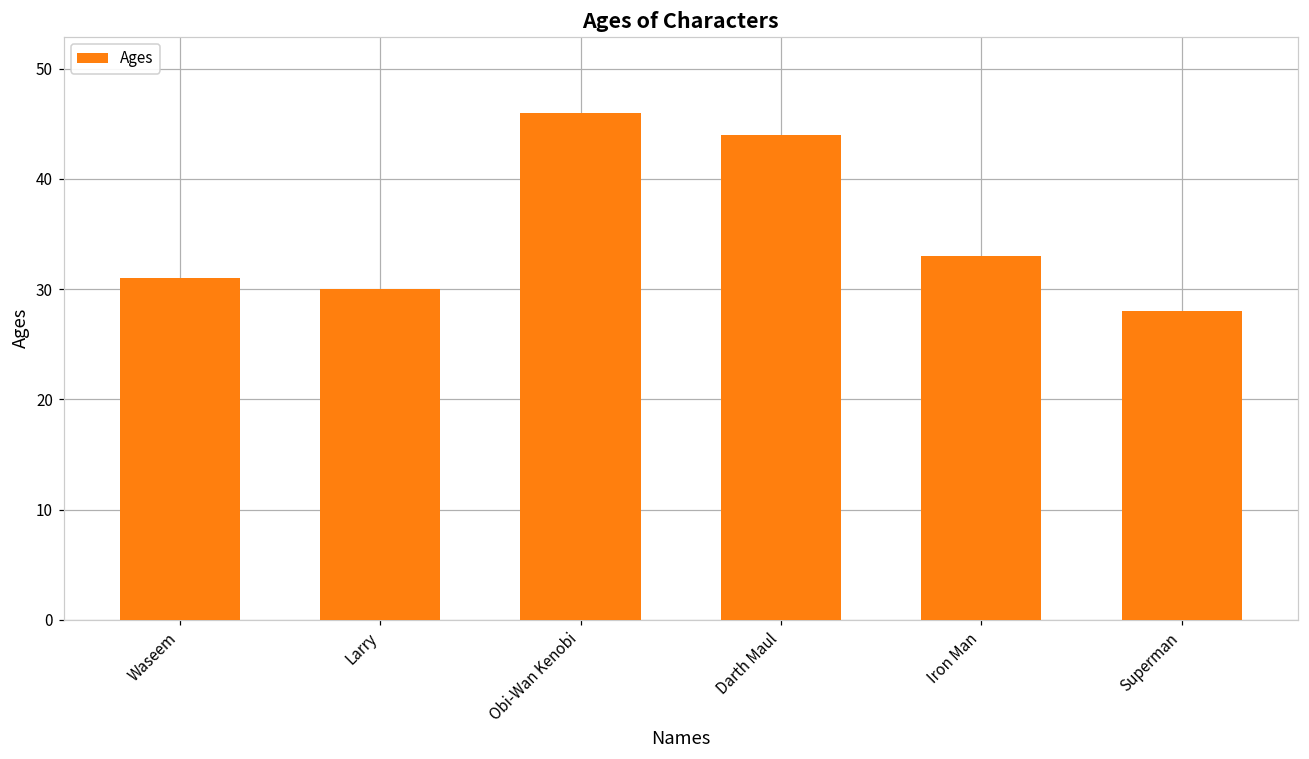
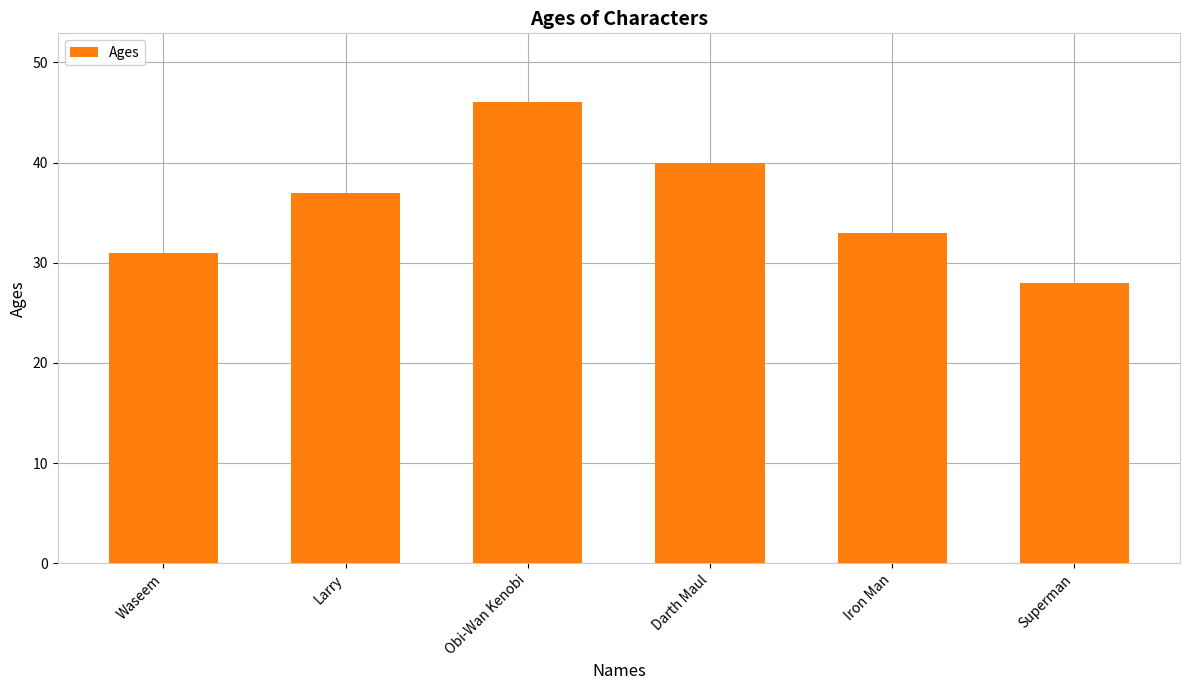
Larry: 30 -> 37
Darth Maul: 44 -> 40
